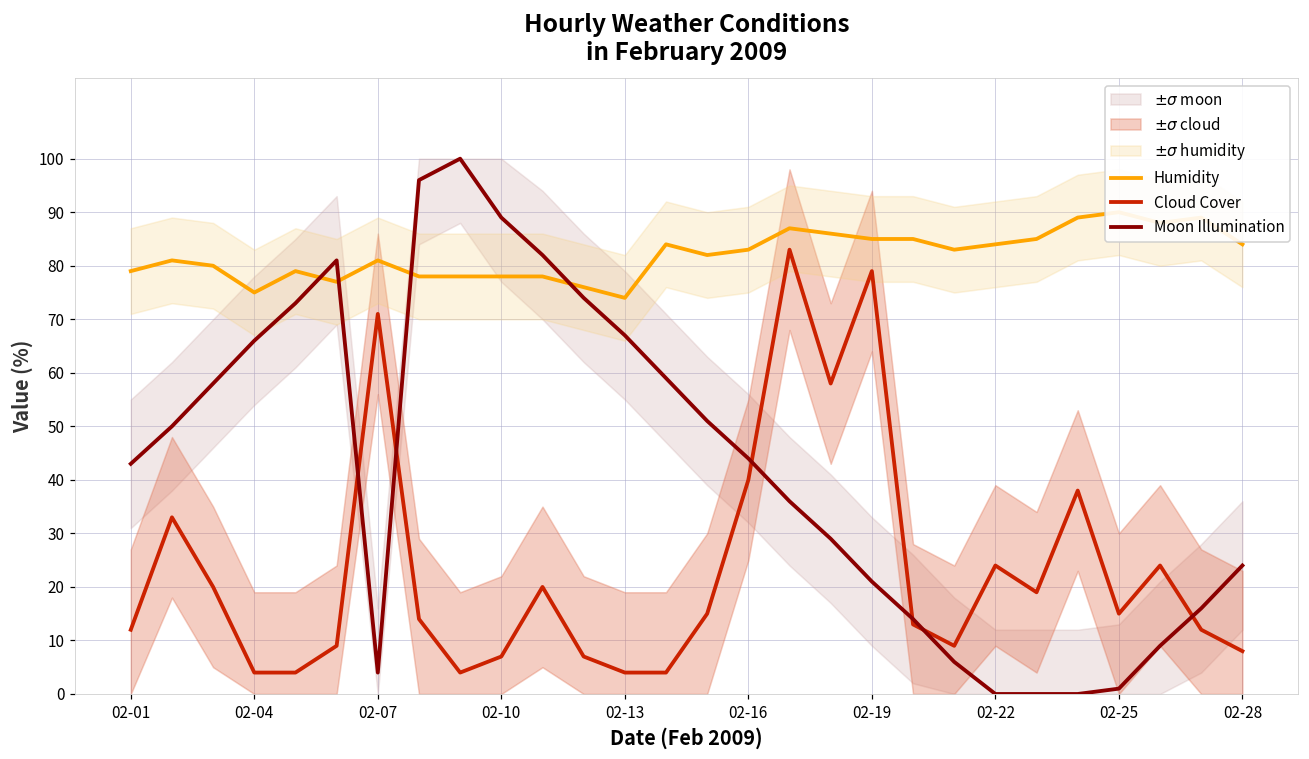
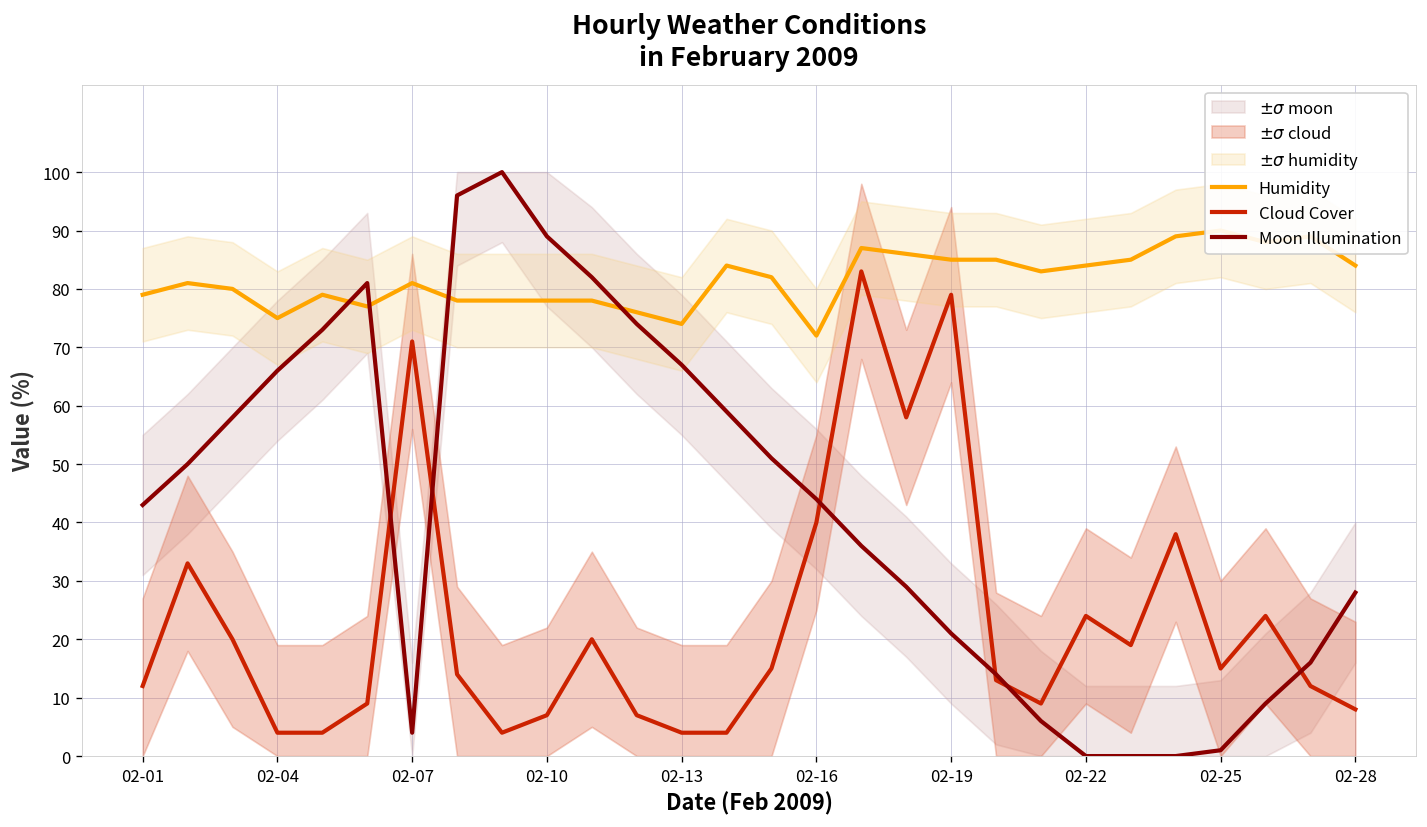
Humidity, 02-16: 83 -> 72
Moon Illumination, 02-28: 24 -> 28
